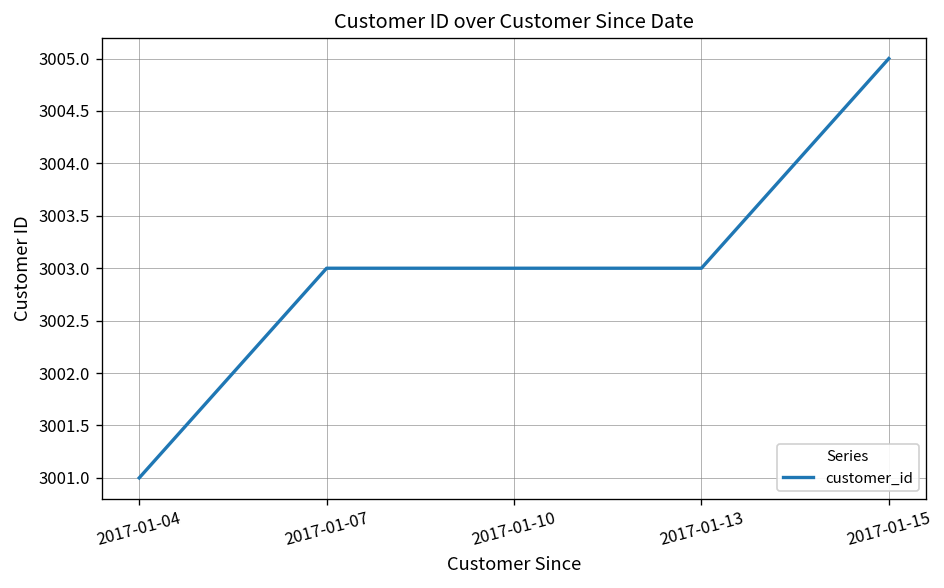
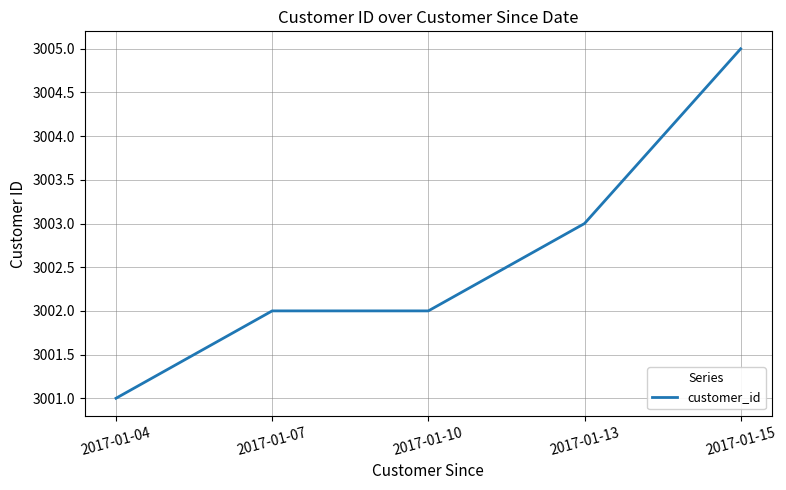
2017-01-07: 3003 -> 3002
2017-01-10: 3003 -> 3002
